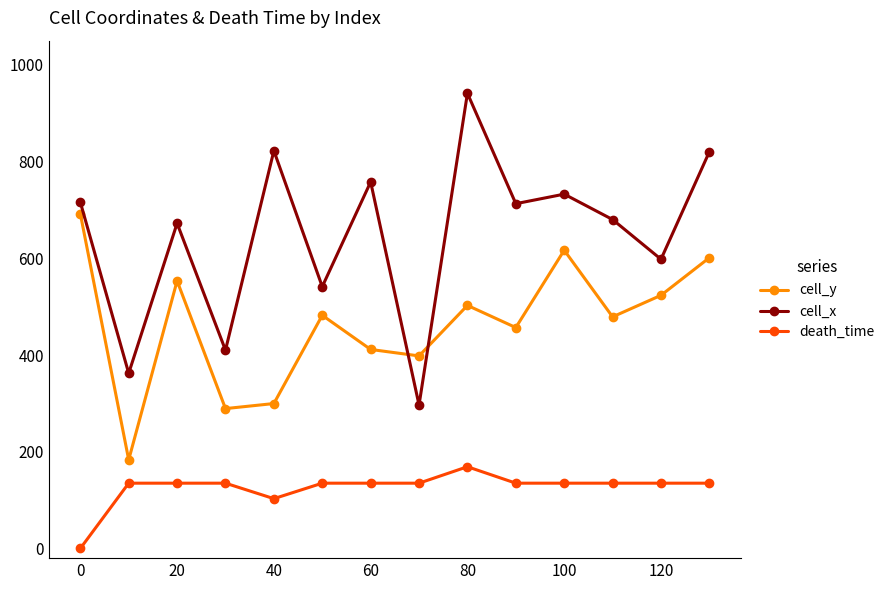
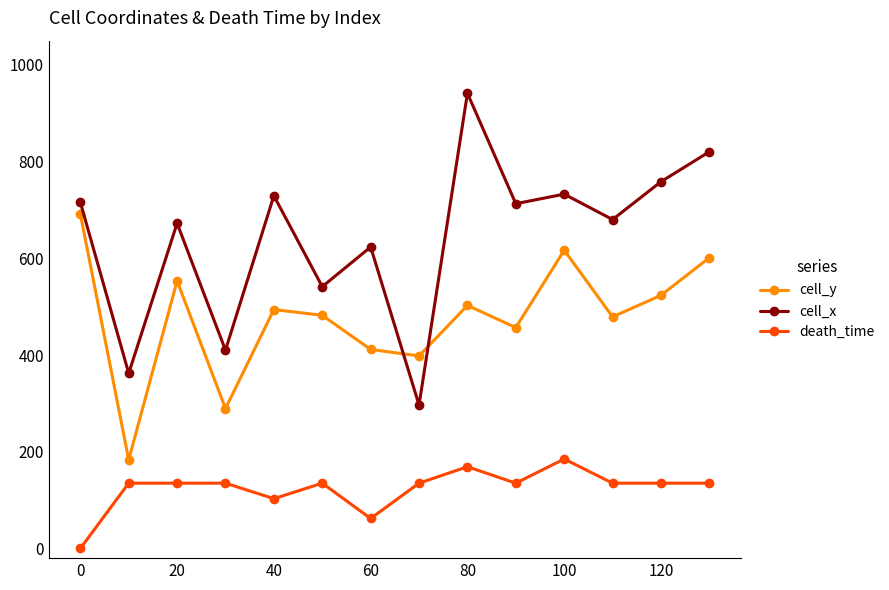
cell_y, 40: 300 -> 490
cell_x, 40: 820 -> 730
cell_x, 60: 760 -> 620
death_time, 60: 140 -> 60
death_time, 100: 140 -> 190
cell_x, 120: 600 -> 760
